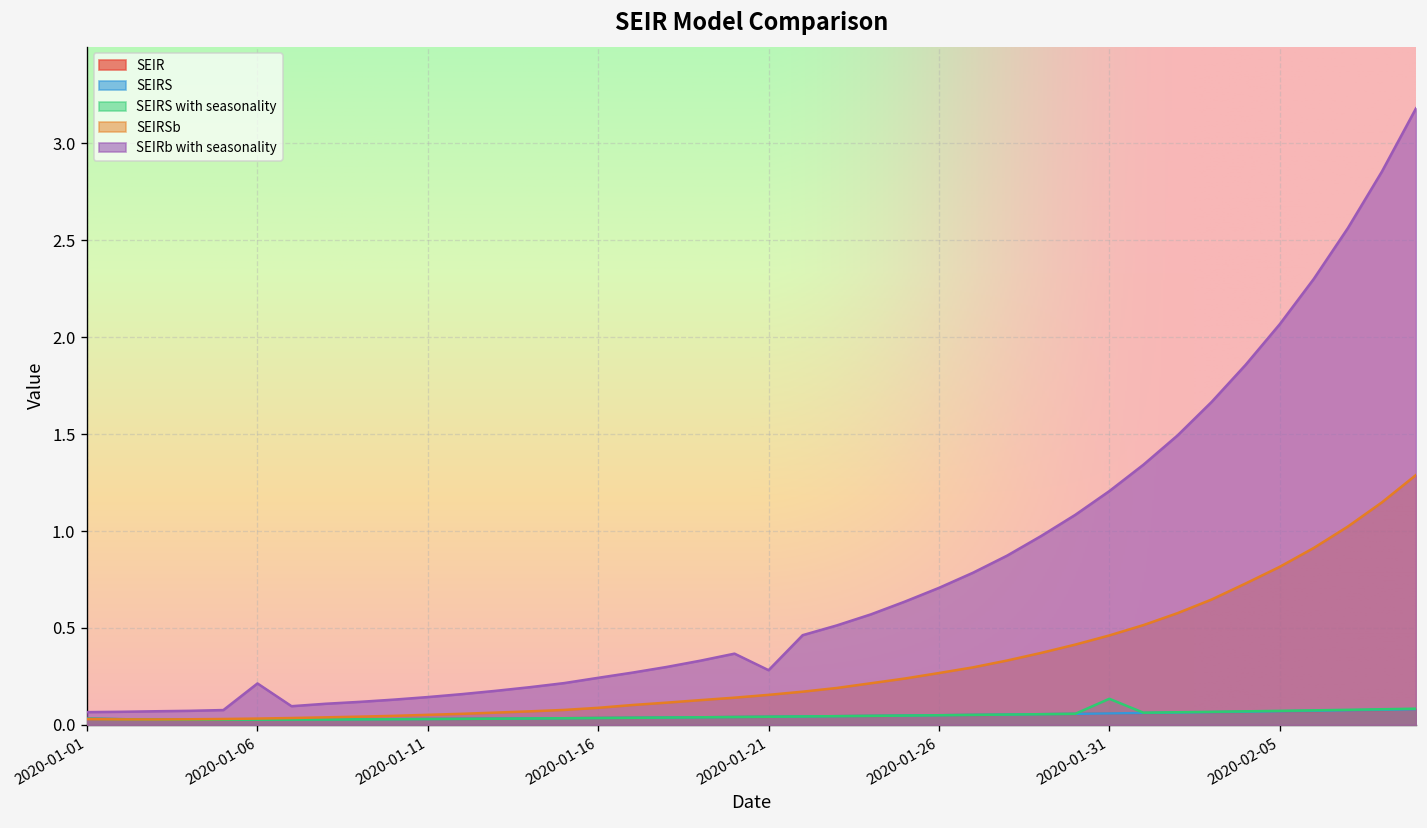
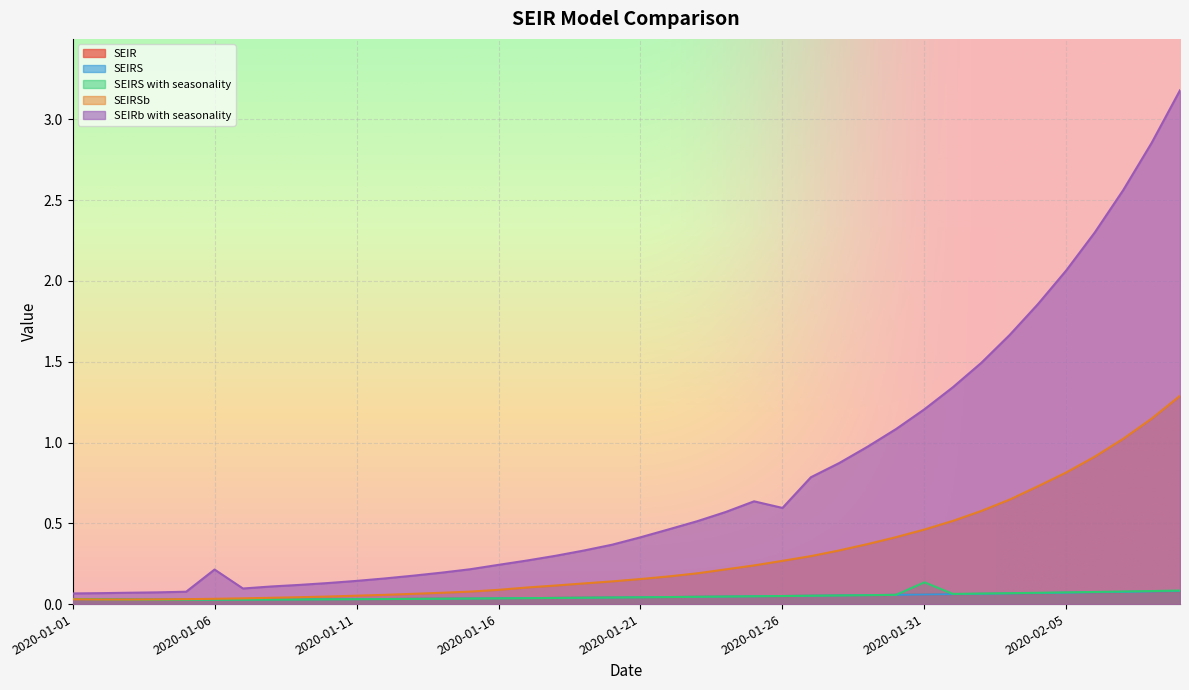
SEIRb with seasonality, 2020-01-21: 0.28 -> 0.41
SEIRb with seasonality, 2020-01-26: 0.71 -> 0.60
